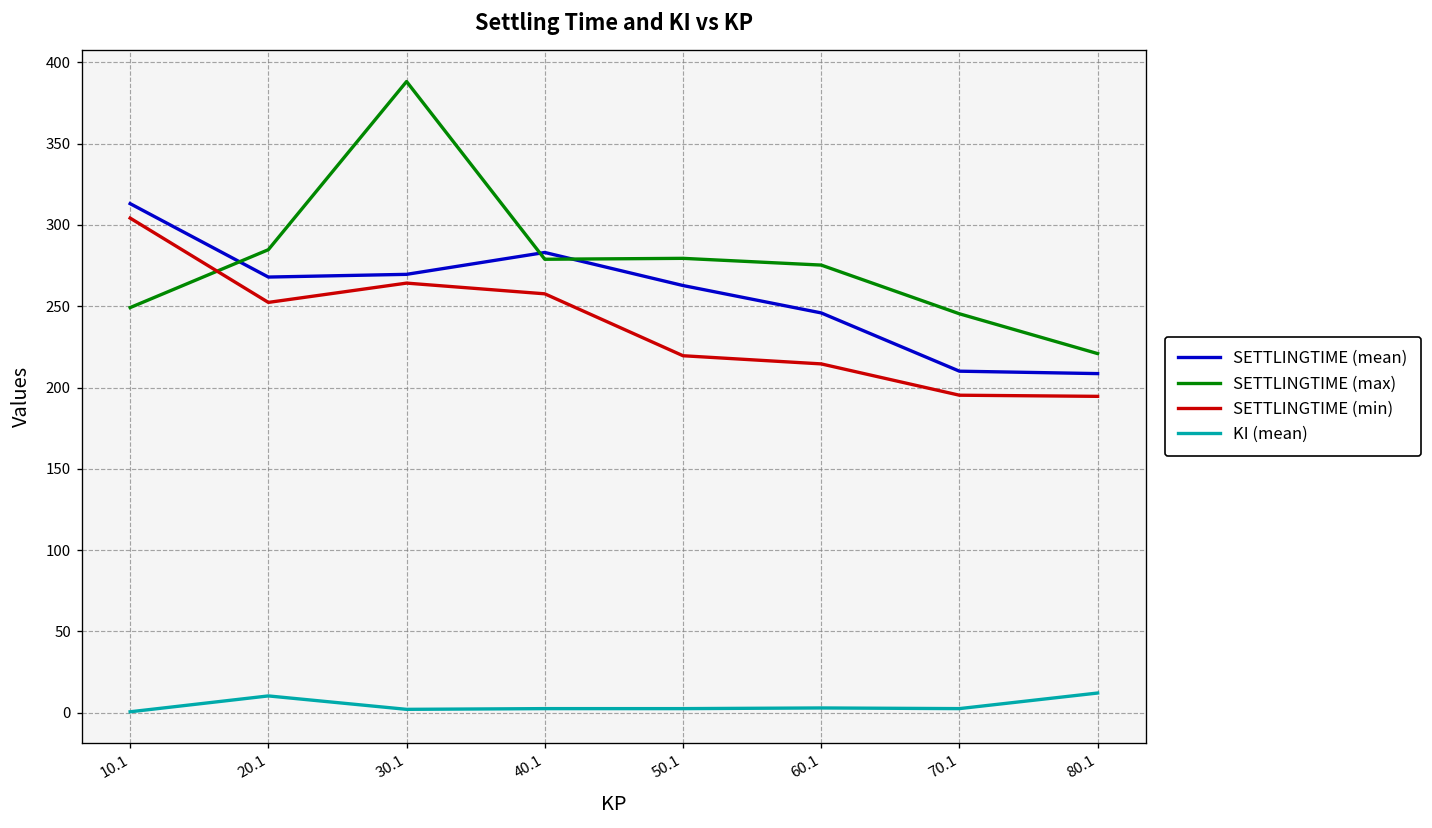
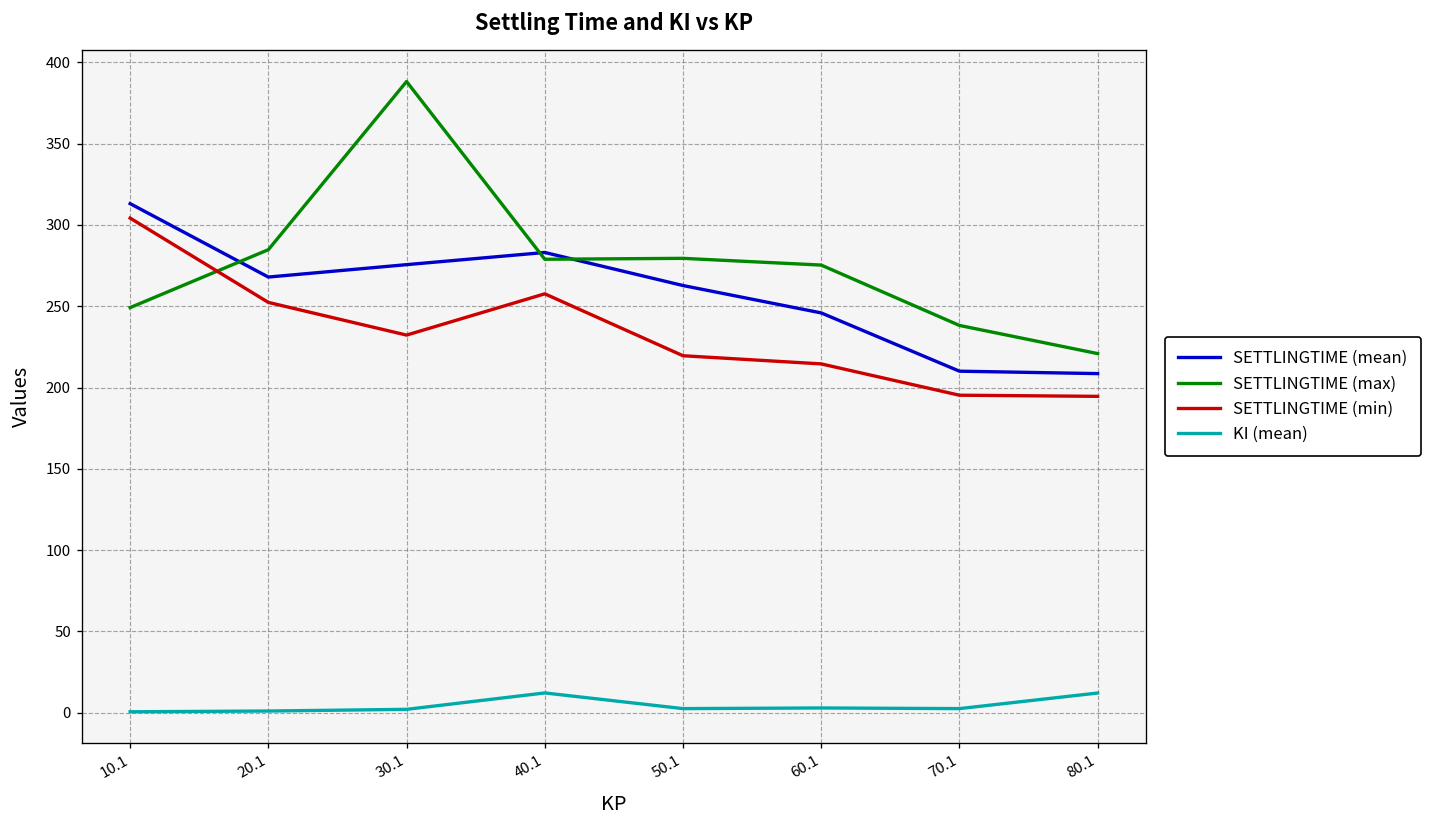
KI (mean), 20.1: 10 -> 1
SETTLINGTIME (mean), 30.1: 270 -> 276
SETTLINGTIME (min), 30.1: 264 -> 232
KI (mean), 40.1: 3 -> 12
SETTLINGTIME (max), 70.1: 245 -> 238
